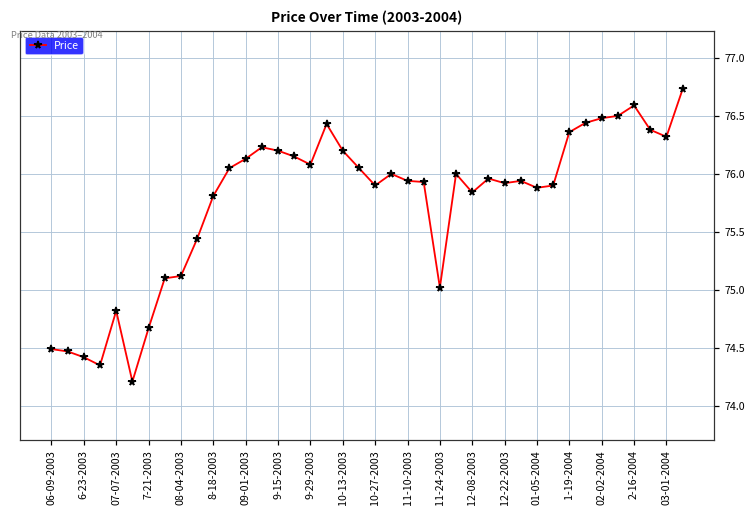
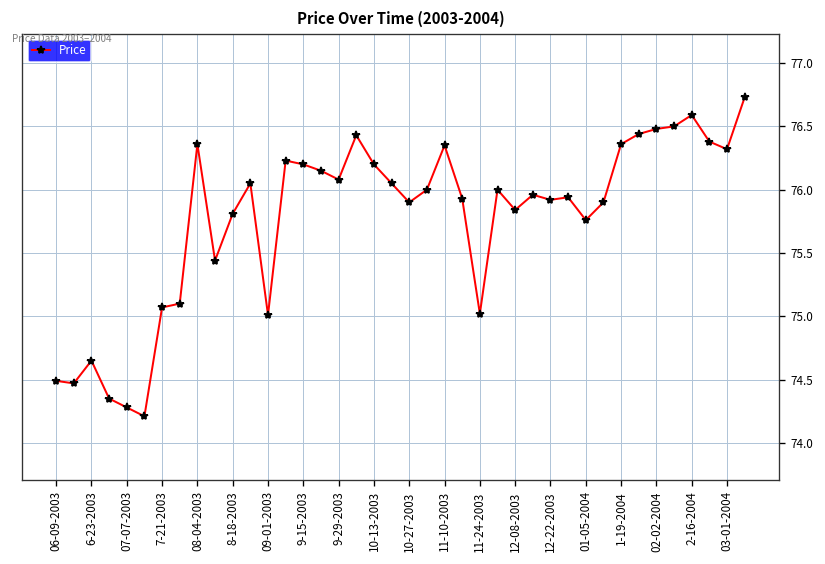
6-23-2003: 74.42 -> 74.65
07-07-2003: 74.82 -> 74.28
7-21-2003: 74.67 -> 75.07
08-04-2003: 75.12 -> 76.36
09-01-2003: 76.13 -> 75.01
11-10-2003: 75.94 -> 76.35
01-05-2004: 75.88 -> 75.76
